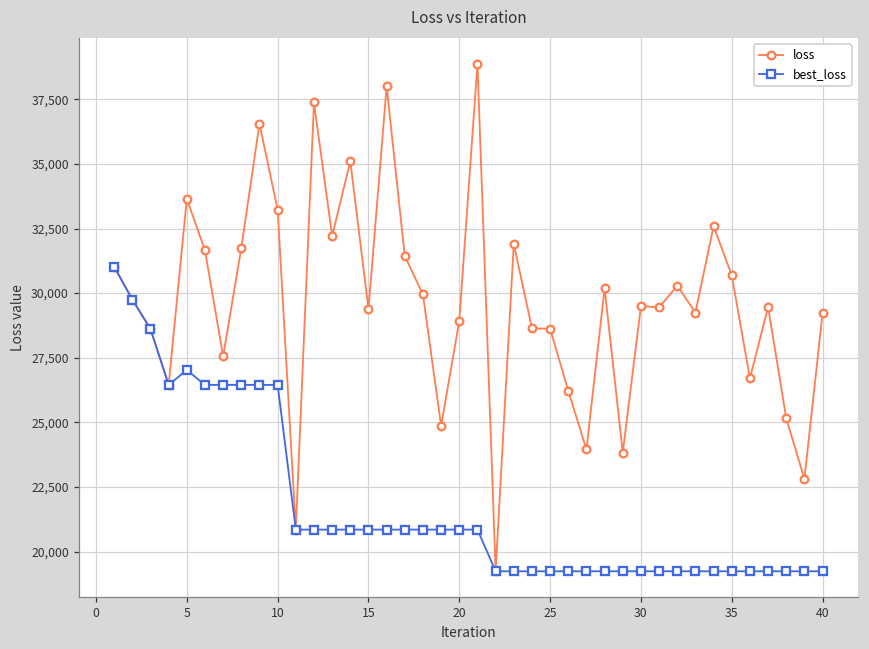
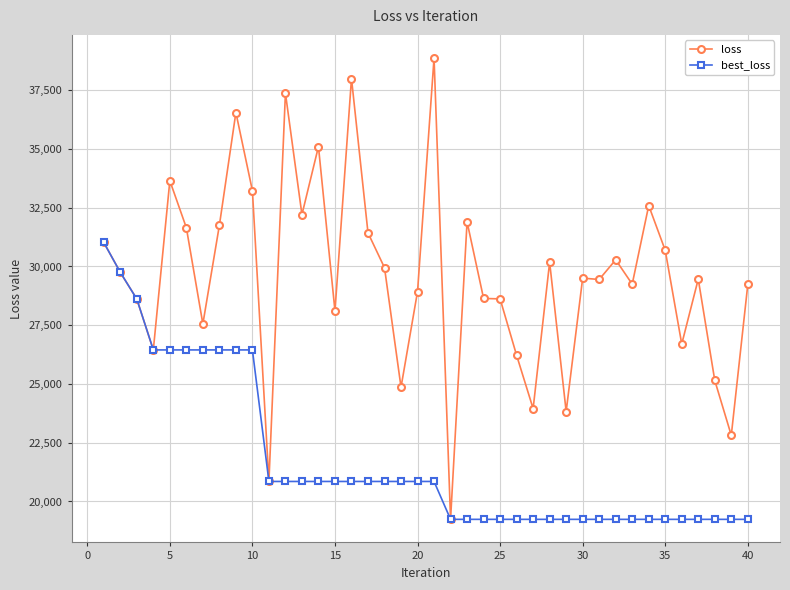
best_loss, 5: 27,000 -> 26,400
loss, 15: 29,400 -> 28,100
